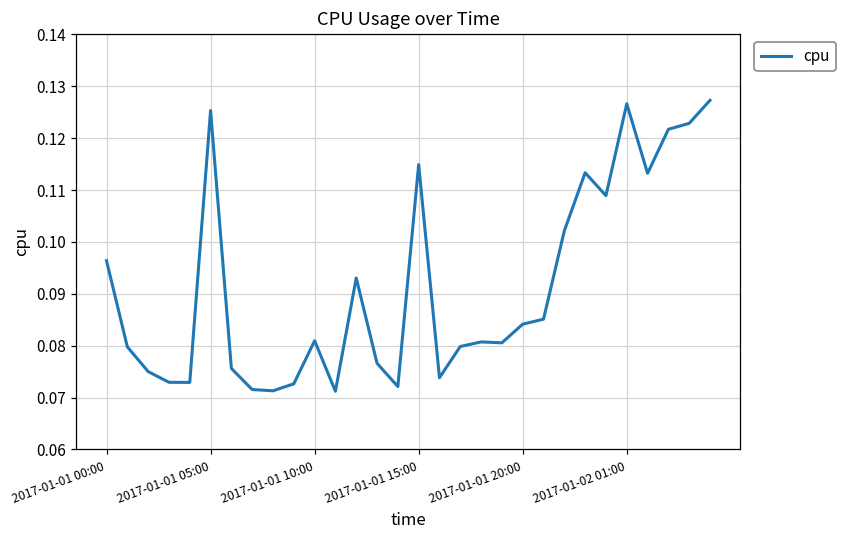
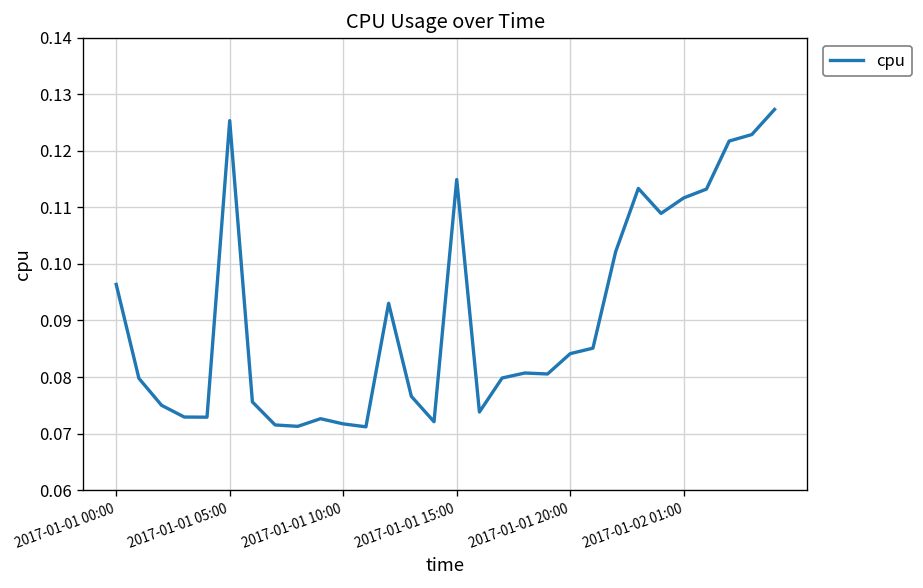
2017-01-01 10:00: 0.081 -> 0.072
2017-01-02 01:00: 0.127 -> 0.112
